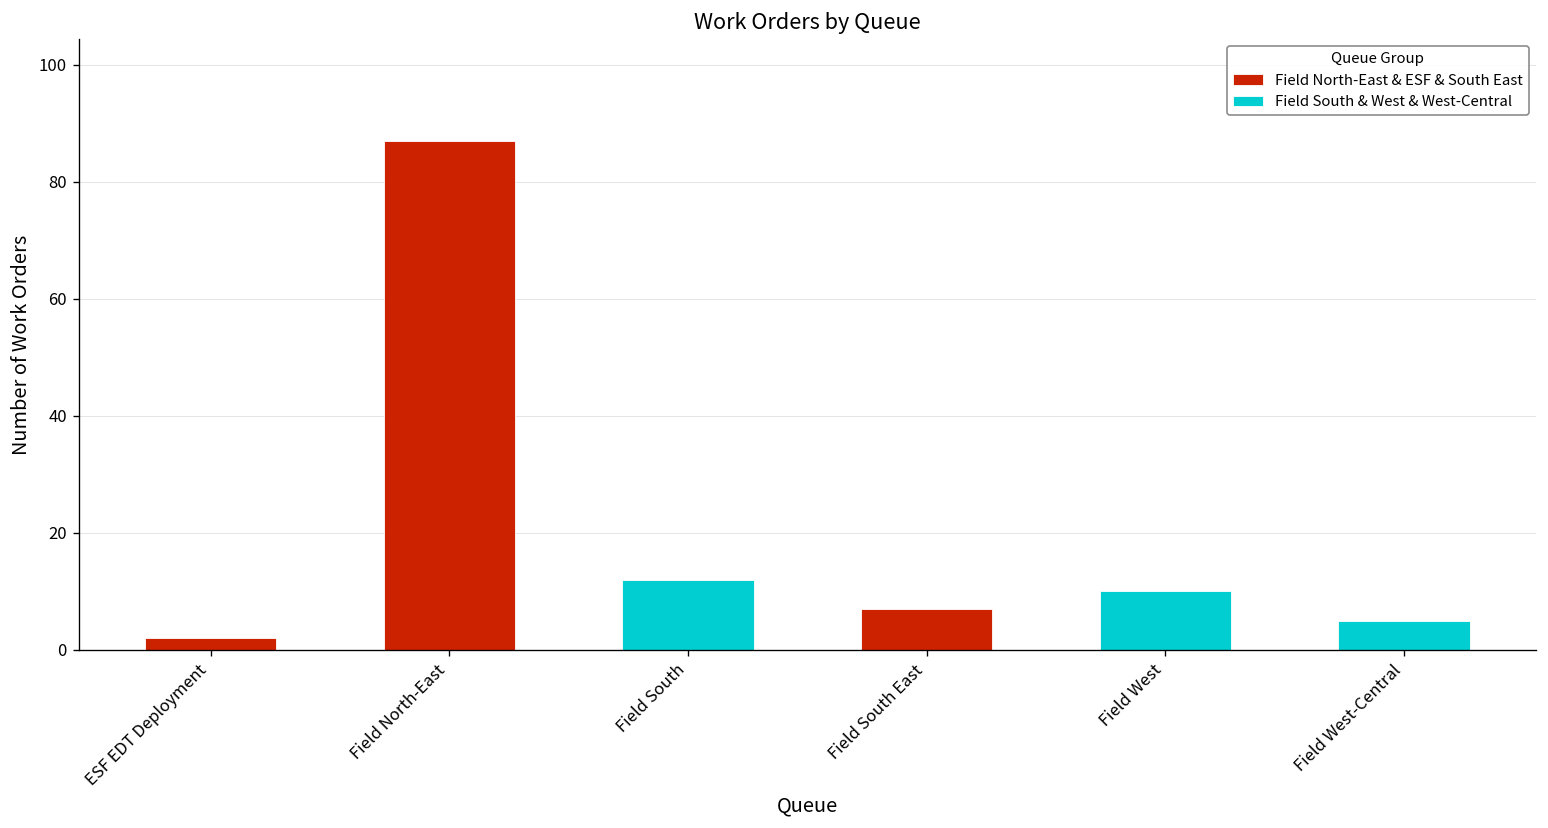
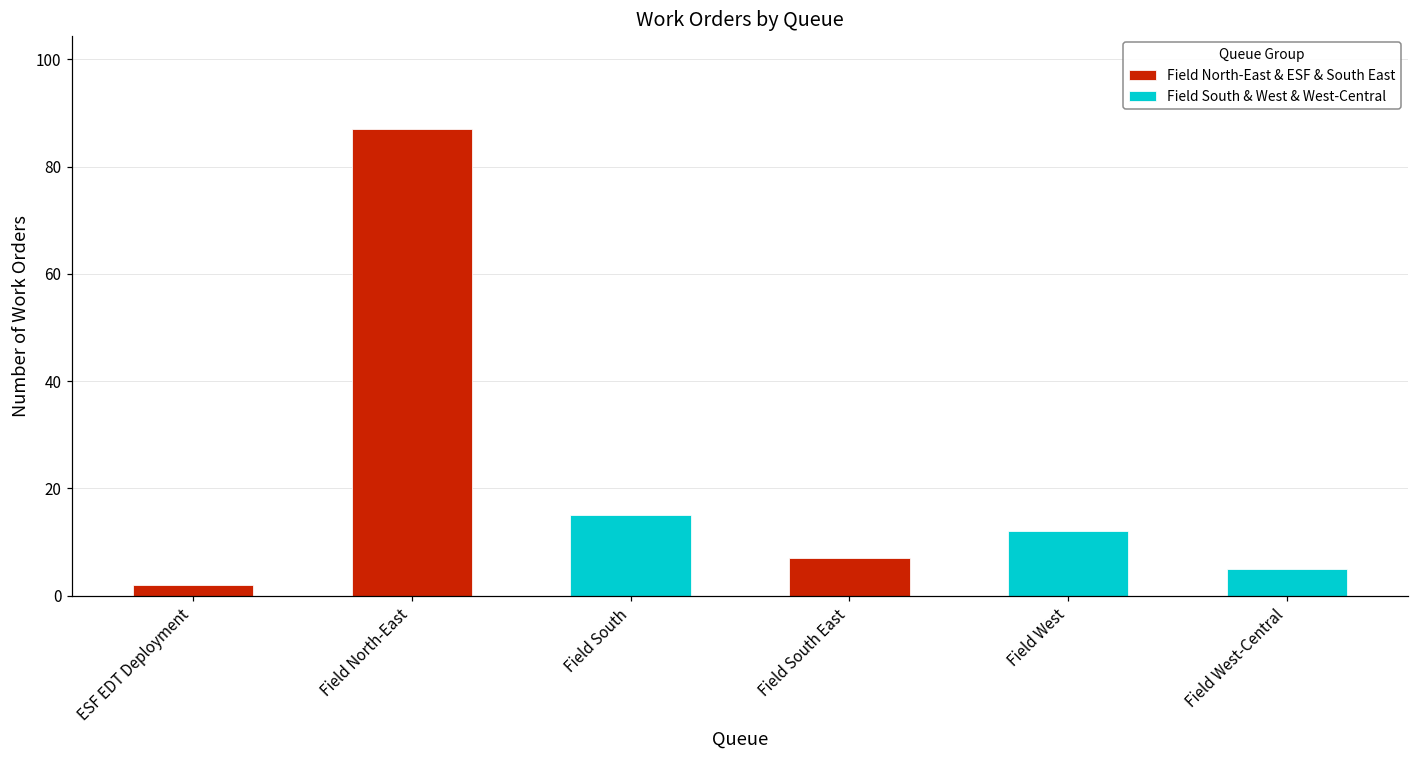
Field South & West & West-Central, Field South: 12 -> 15
Field South & West & West-Central, Field West: 10 -> 12
